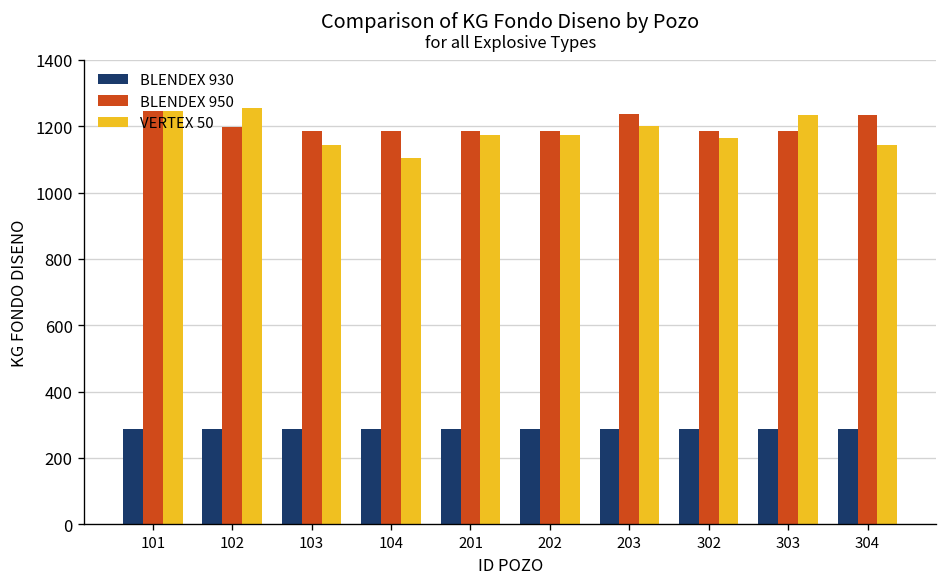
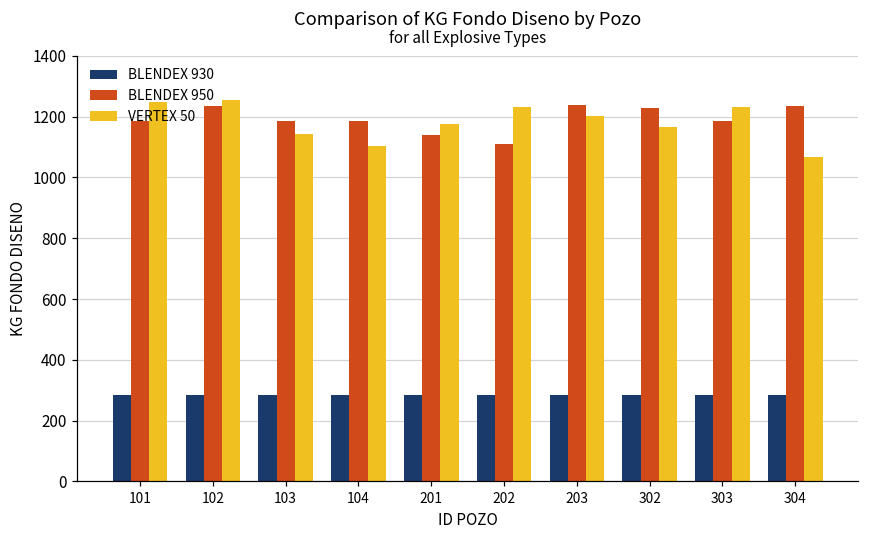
BLENDEX 950, 101: 1250 -> 1190
BLENDEX 950, 102: 1200 -> 1240
BLENDEX 950, 201: 1190 -> 1140
BLENDEX 950, 202: 1190 -> 1110
VERTEX 50, 202: 1180 -> 1230
BLENDEX 950, 302: 1190 -> 1230
VERTEX 50, 304: 1150 -> 1070
